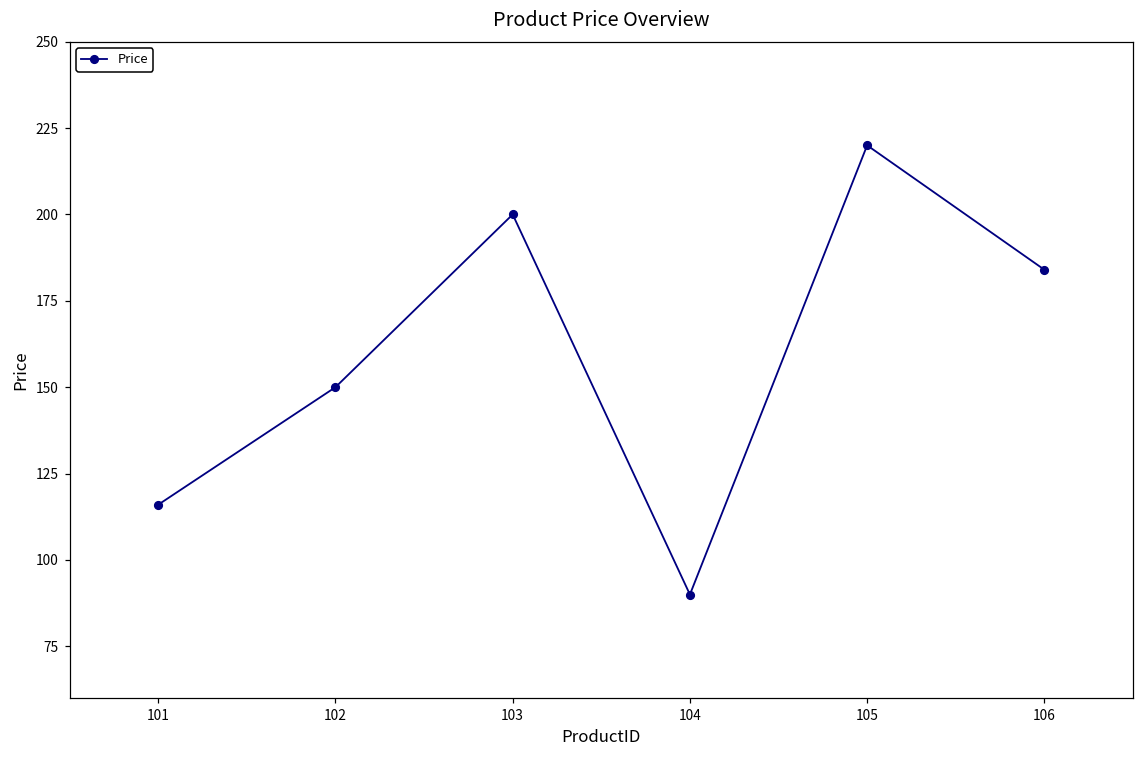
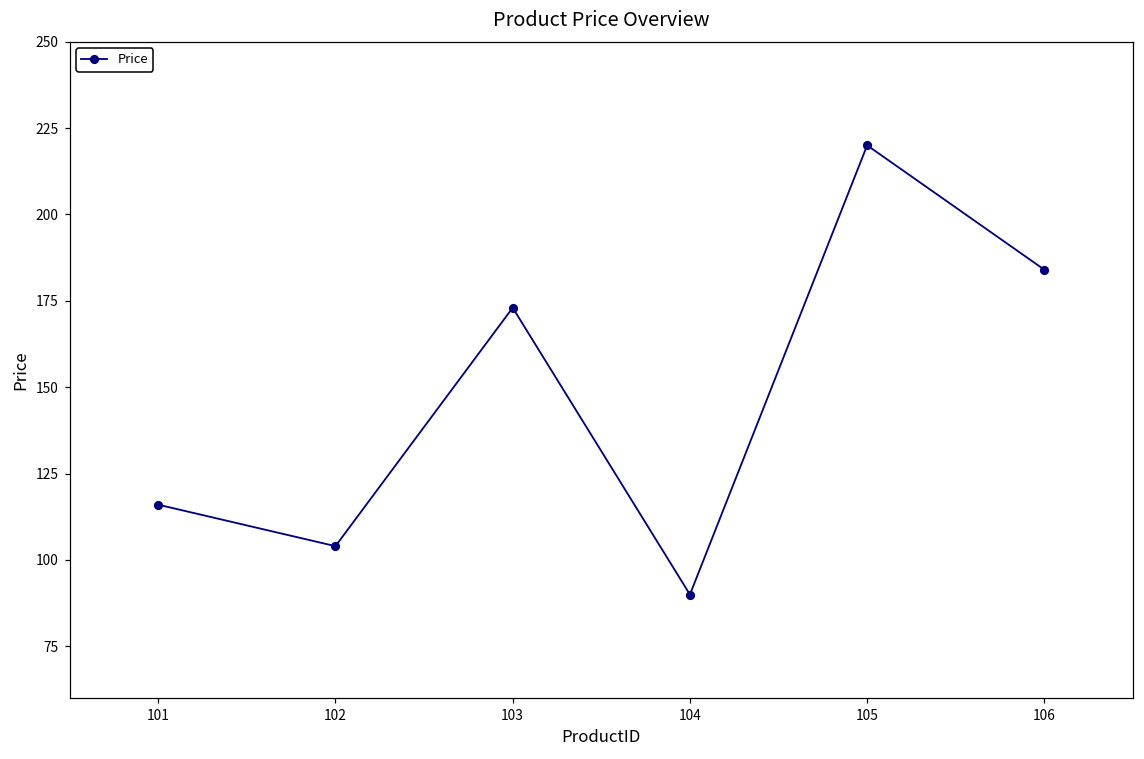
102: 150 -> 104
103: 200 -> 173
